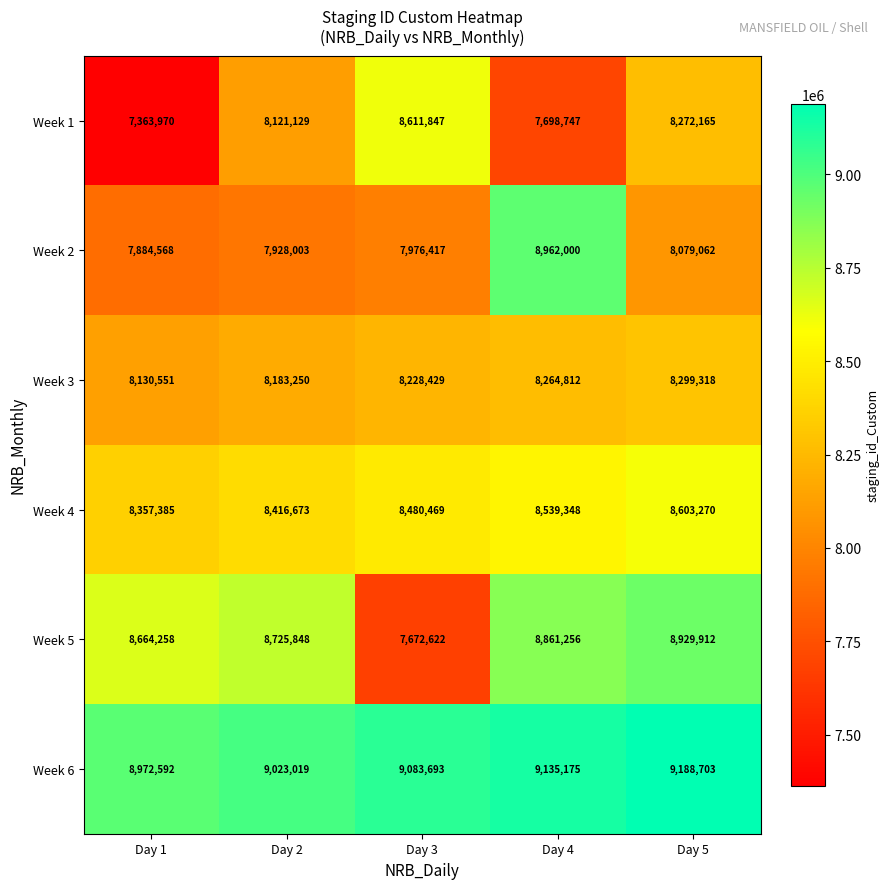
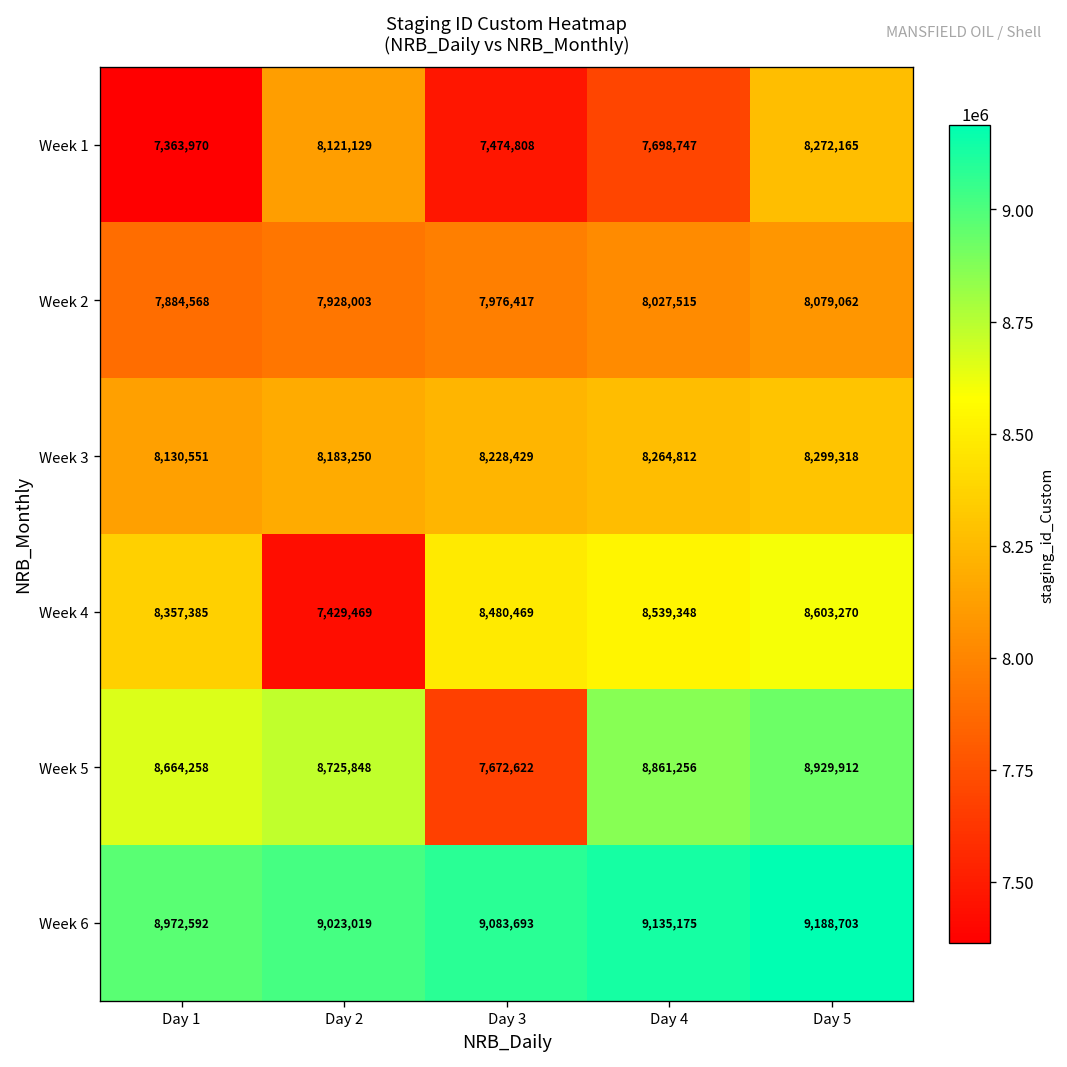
Week 1, Day 3: 8,611,847 -> 7,474,808
Week 2, Day 4: 8,962,000 -> 8,027,515
Week 4, Day 2: 8,416,673 -> 7,429,469
